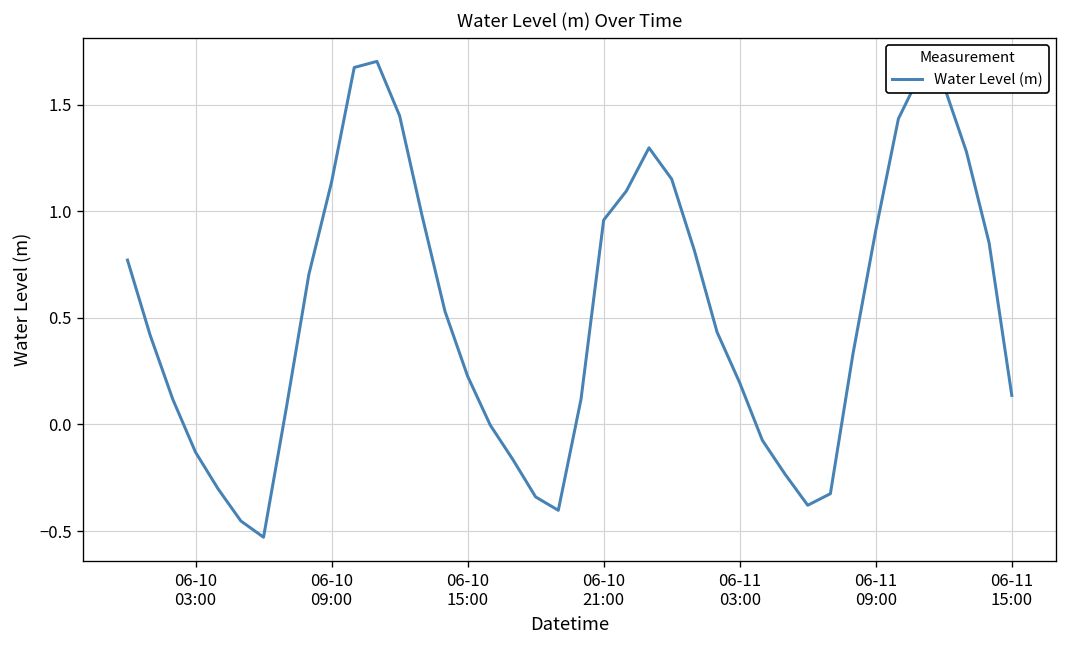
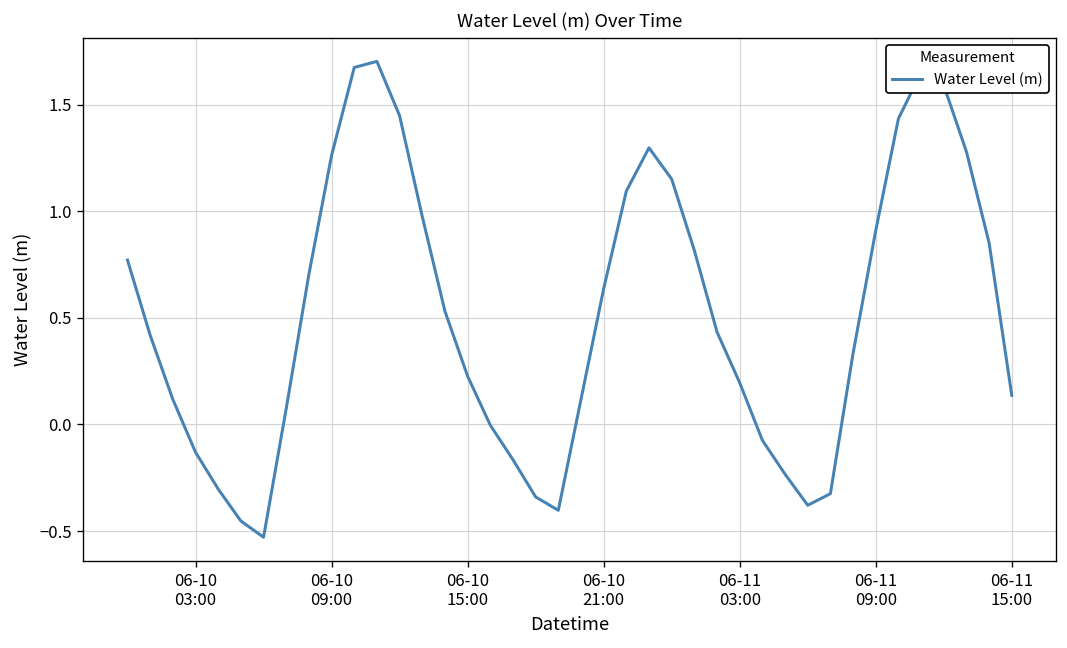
06-10 09:00: 1.14 -> 1.26
06-10 21:00: 0.96 -> 0.64
